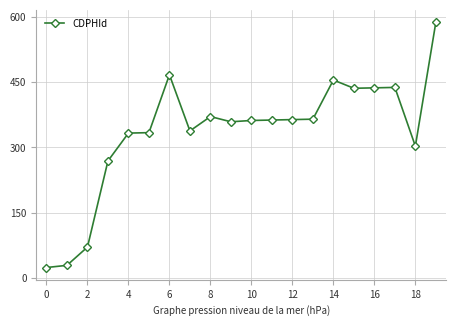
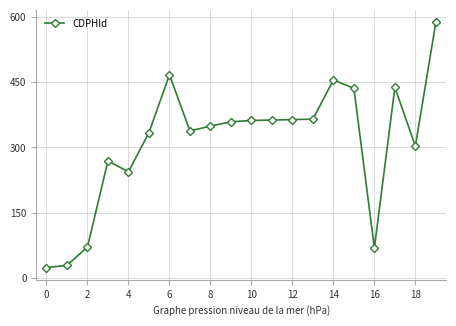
4: 330 -> 240
8: 370 -> 350
16: 440 -> 70
